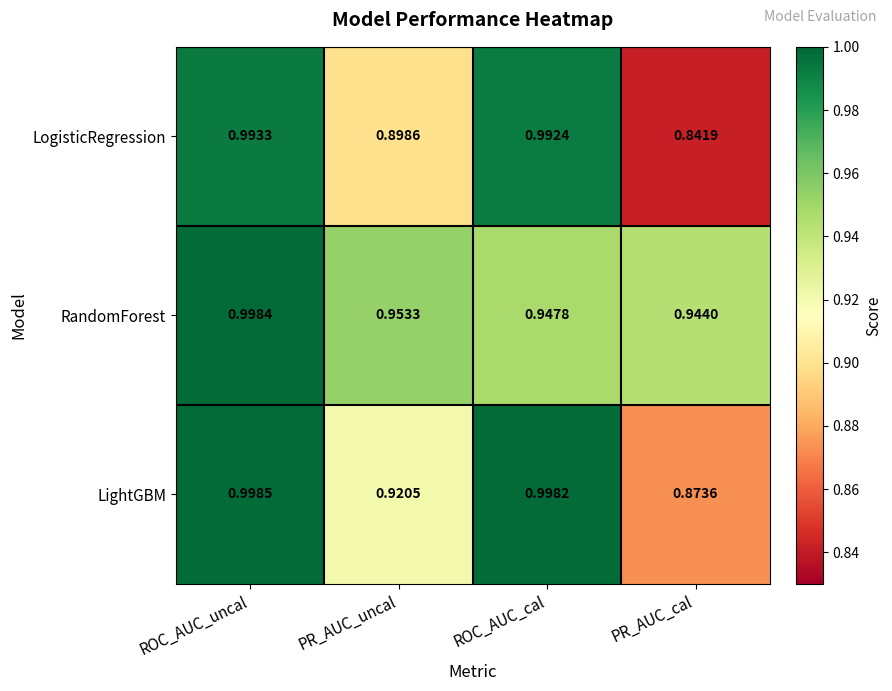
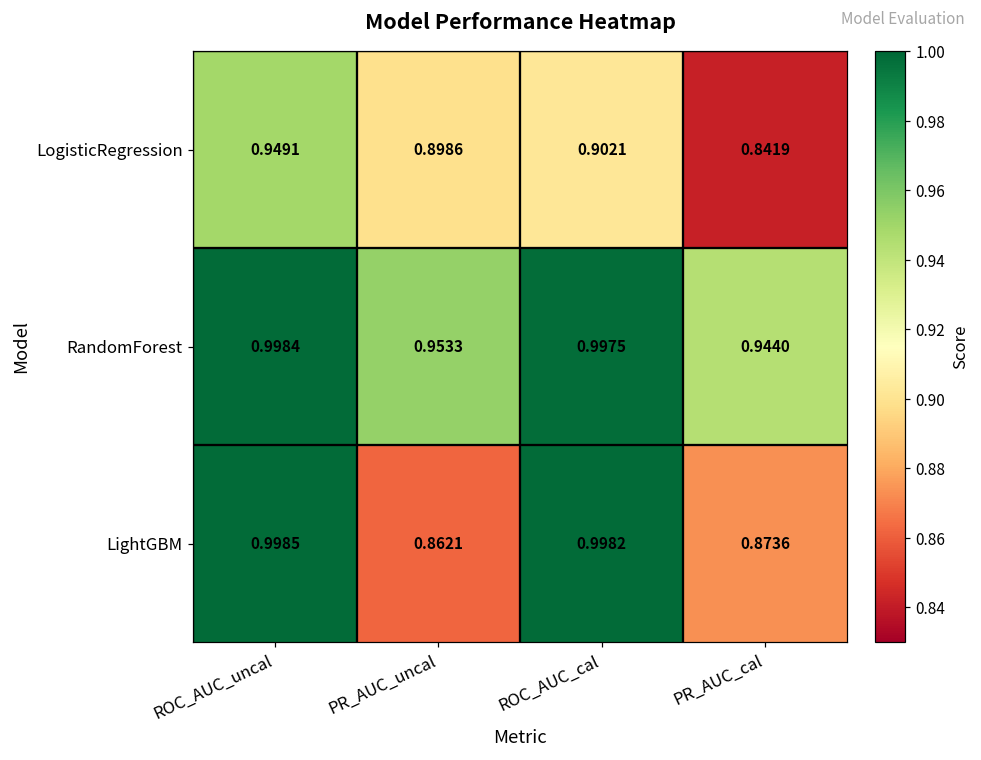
LogisticRegression, ROC_AUC_uncal: 0.9933 -> 0.9491
LogisticRegression, ROC_AUC_cal: 0.9924 -> 0.9021
RandomForest, ROC_AUC_cal: 0.9478 -> 0.9975
LightGBM, PR_AUC_uncal: 0.9205 -> 0.8621
